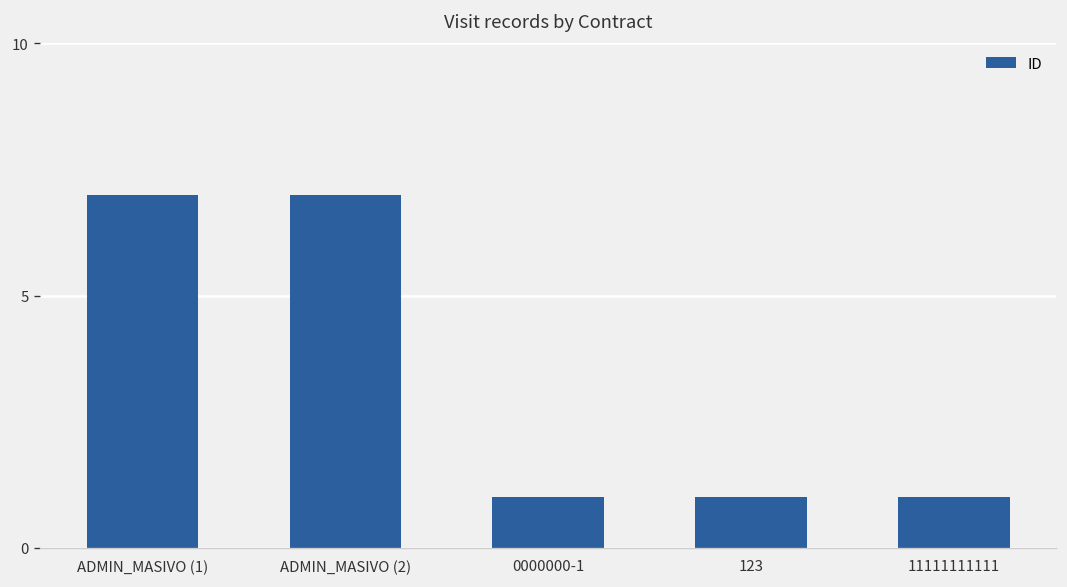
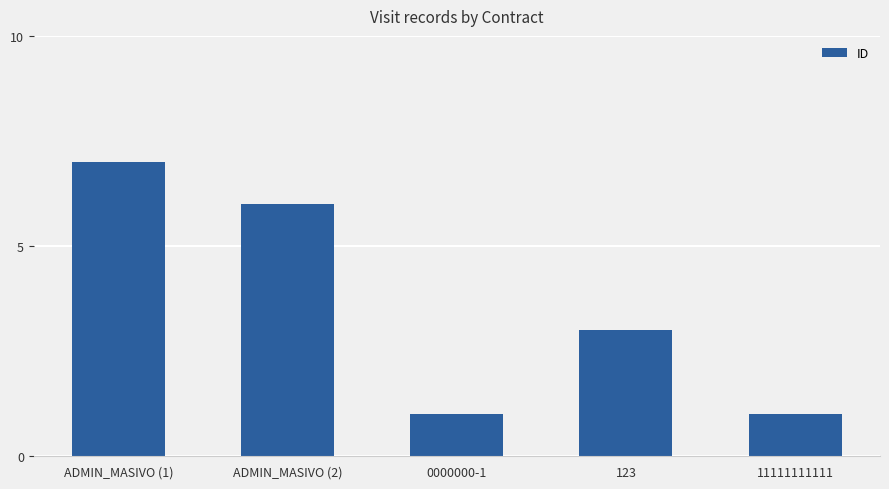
ADMIN_MASIVO (2): 7 -> 6
123: 1 -> 3
